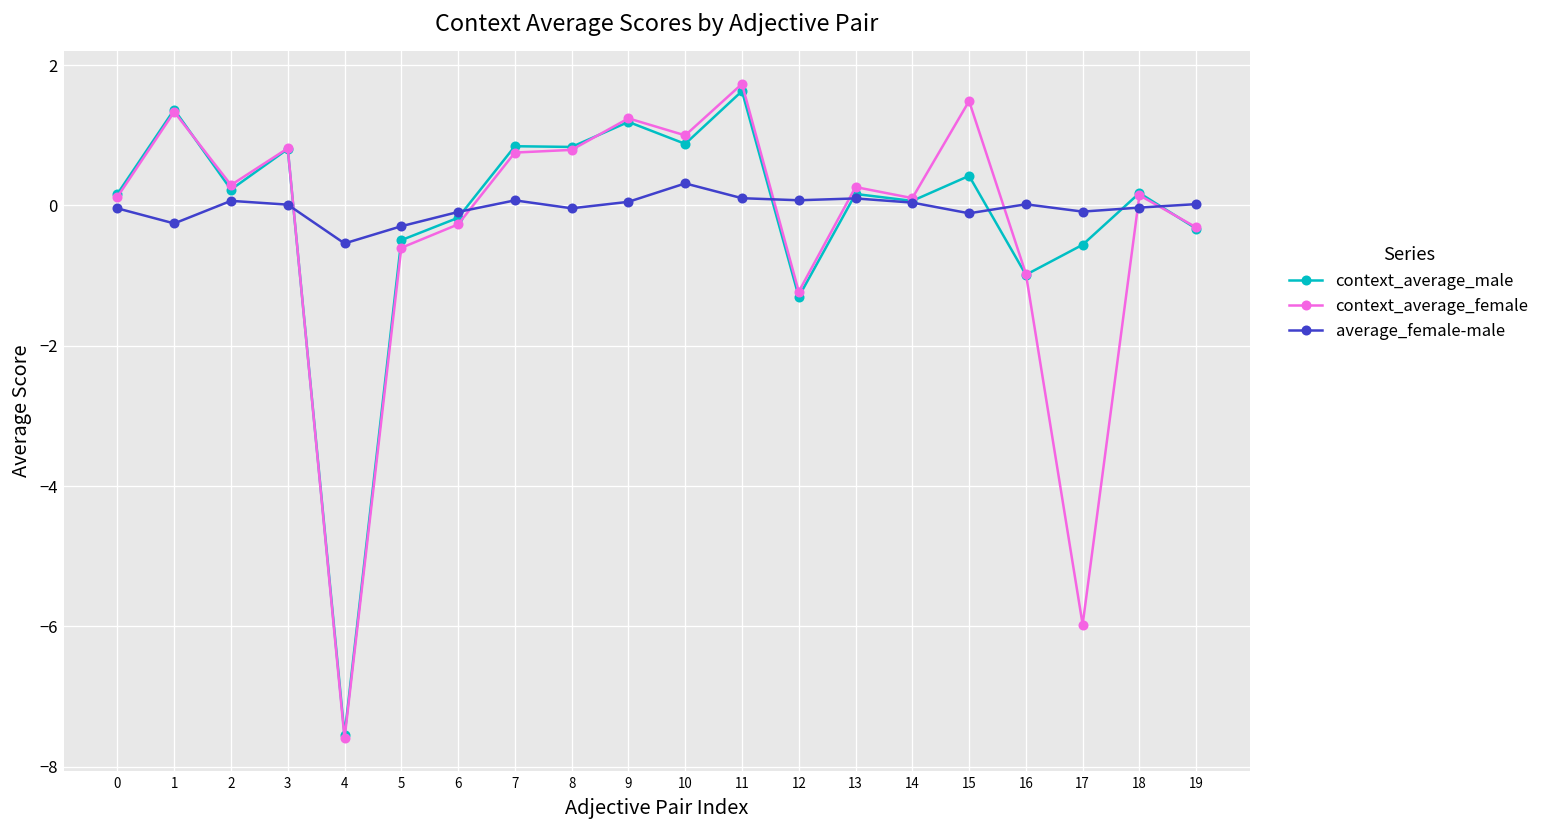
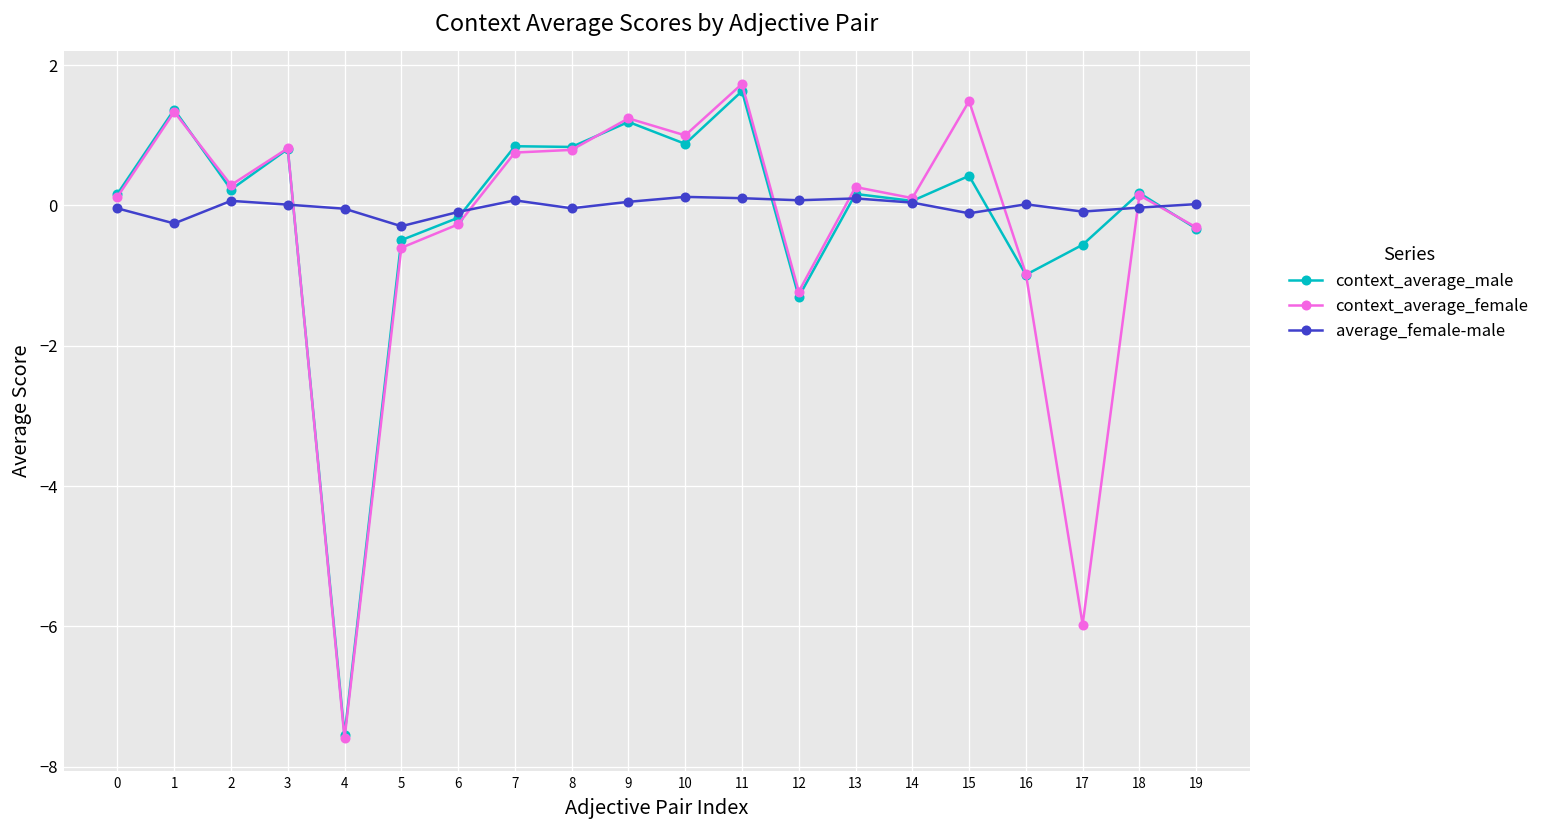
average_female-male, 4: -0.5 -> 0.0
average_female-male, 10: 0.3 -> 0.1
